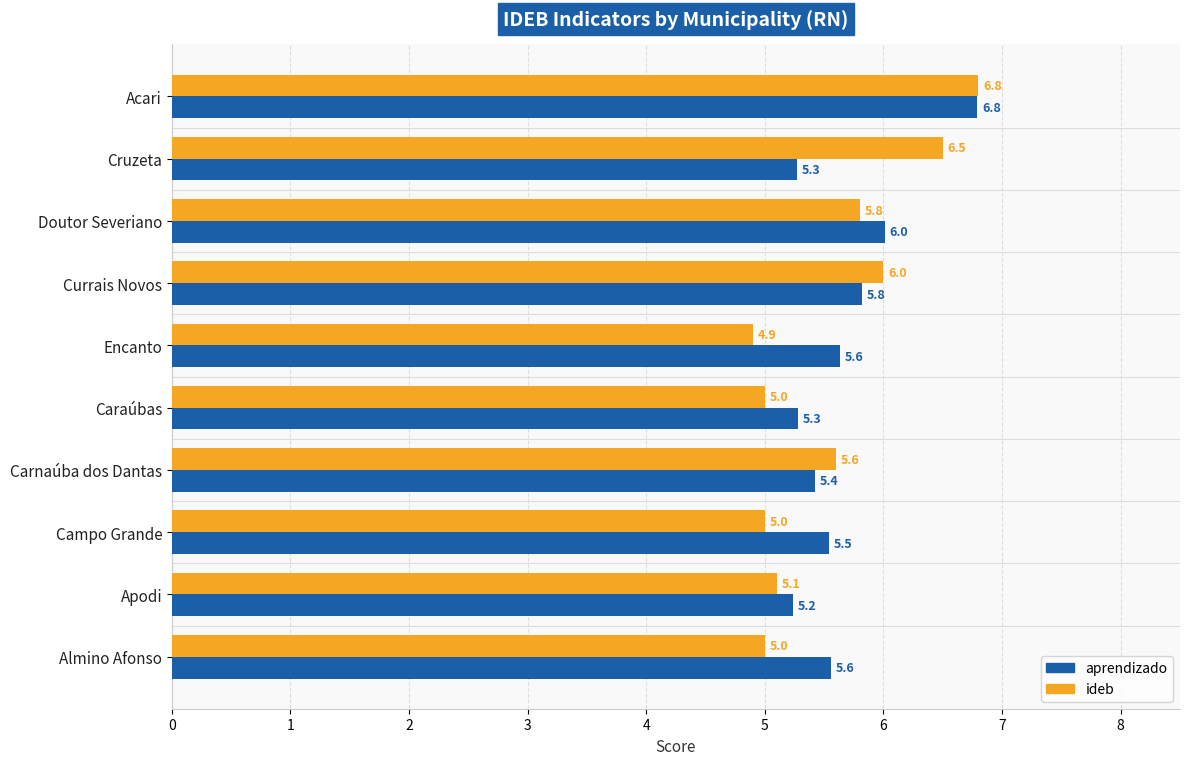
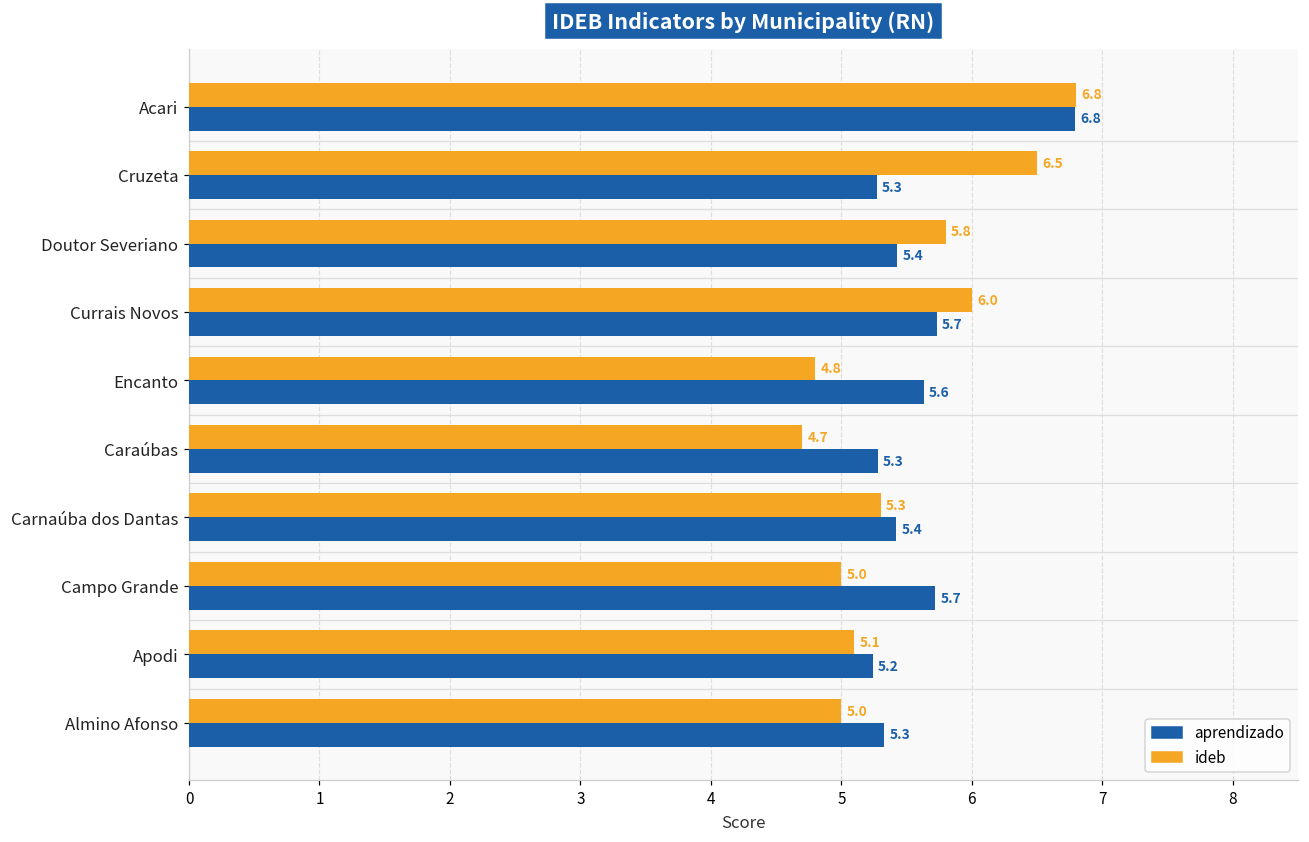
aprendizado, Doutor Severiano: 6.0 -> 5.4
aprendizado, Currais Novos: 5.8 -> 5.7
ideb, Encanto: 4.9 -> 4.8
ideb, Caraúbas: 5.0 -> 4.7
ideb, Carnaúba dos Dantas: 5.6 -> 5.3
aprendizado, Campo Grande: 5.5 -> 5.7
aprendizado, Almino Afonso: 5.6 -> 5.3
